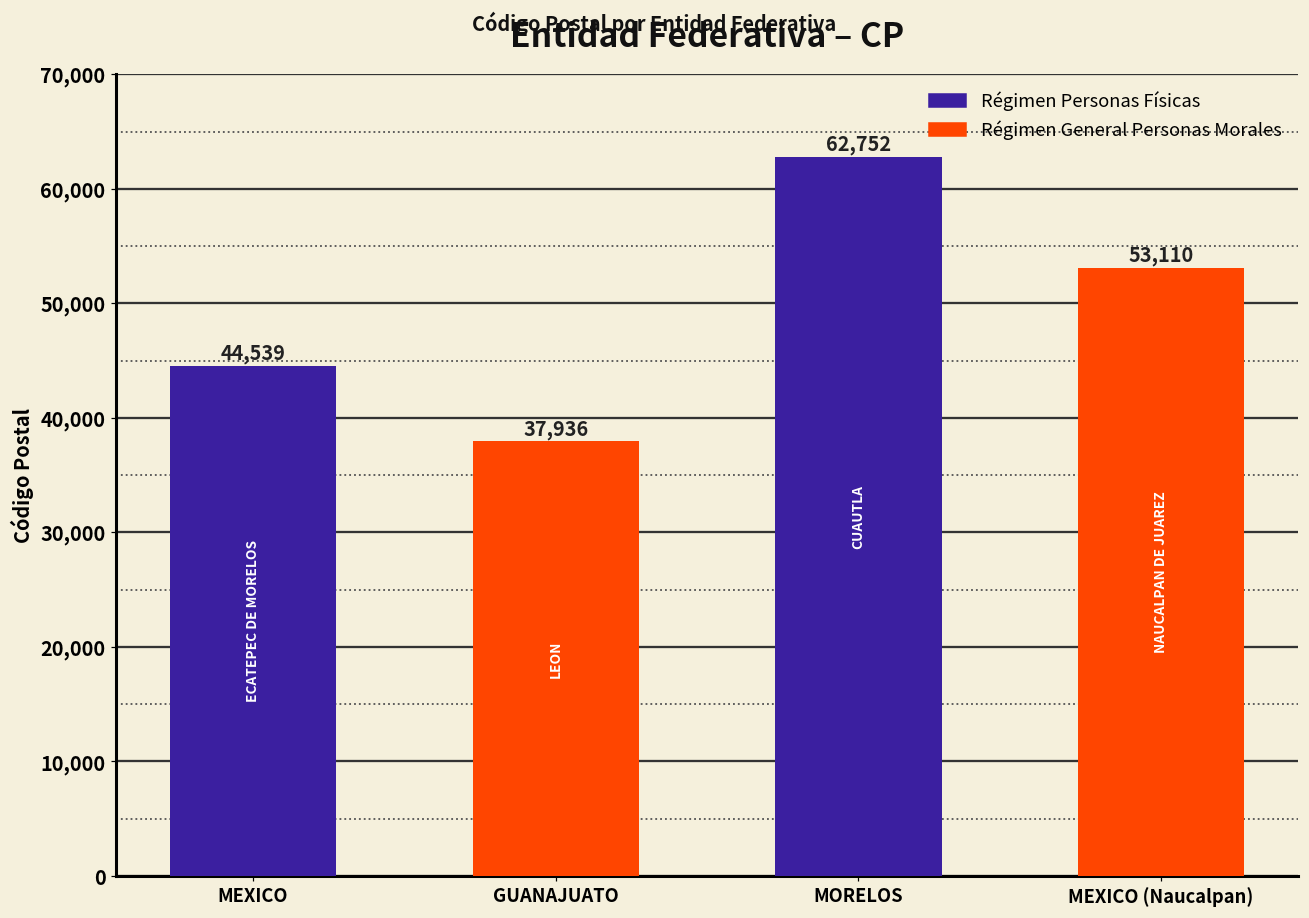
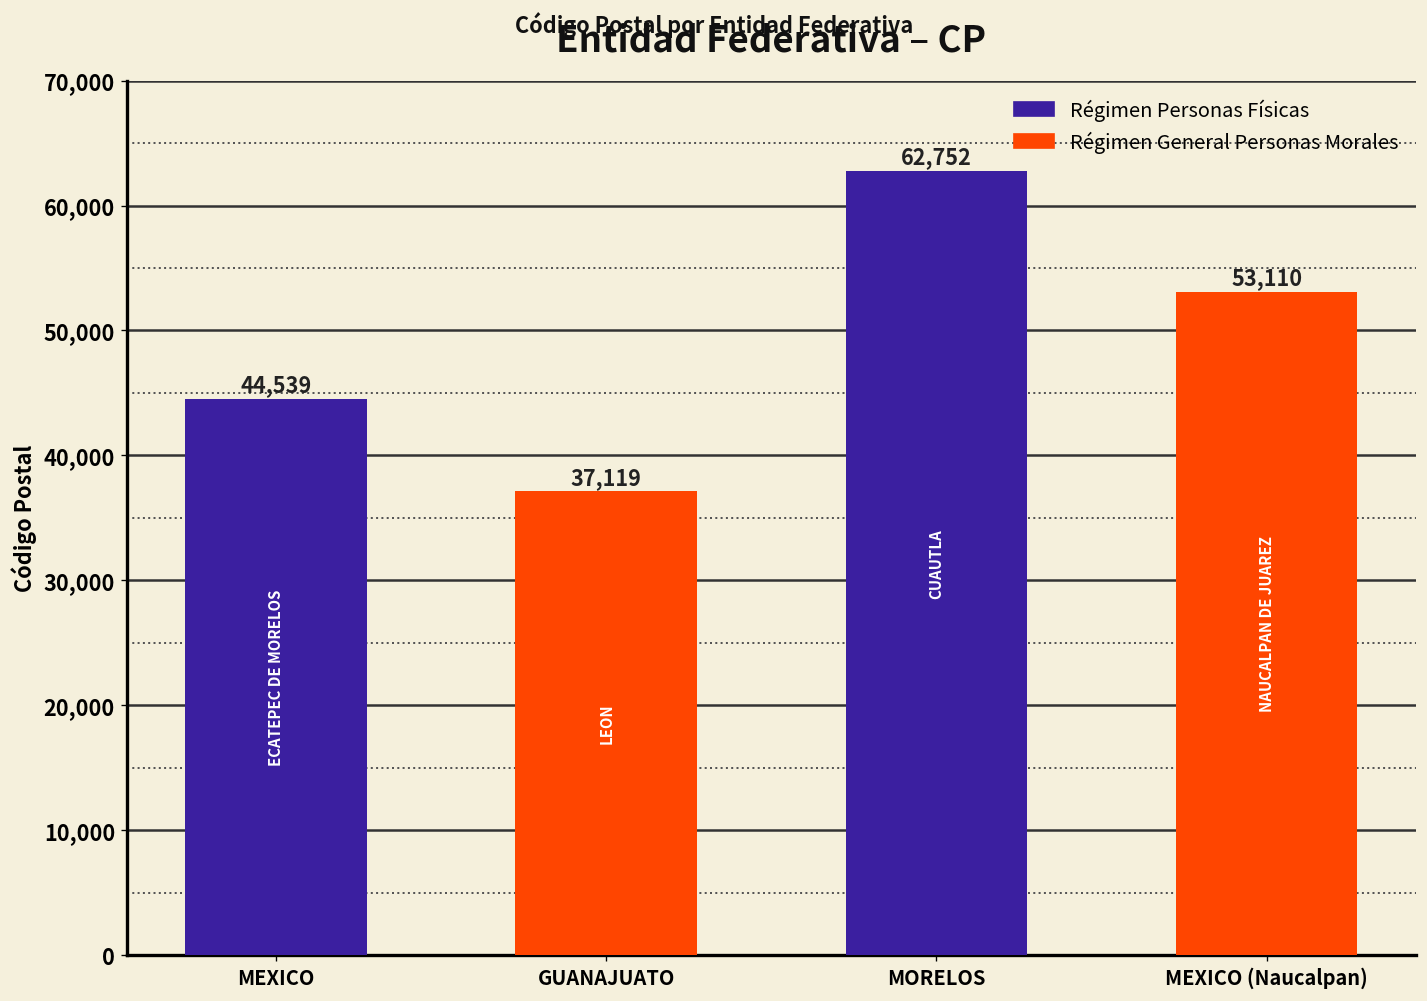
GUANAJUATO: 37,936 -> 37,119
